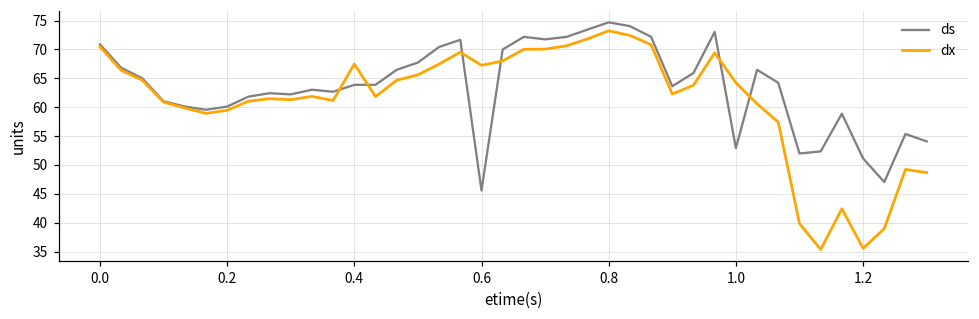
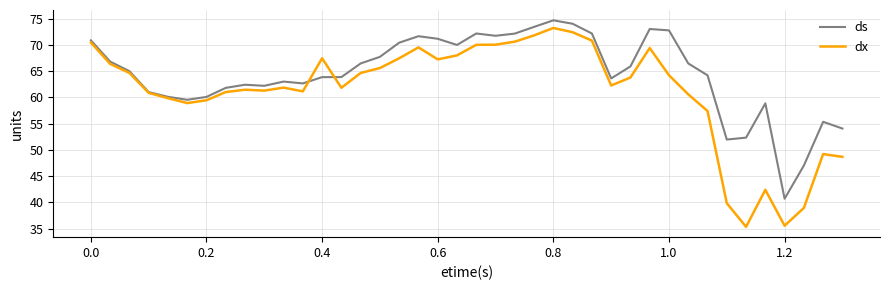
ds, 0.6: 46 -> 71
ds, 1.0: 53 -> 73
ds, 1.2: 51 -> 41
